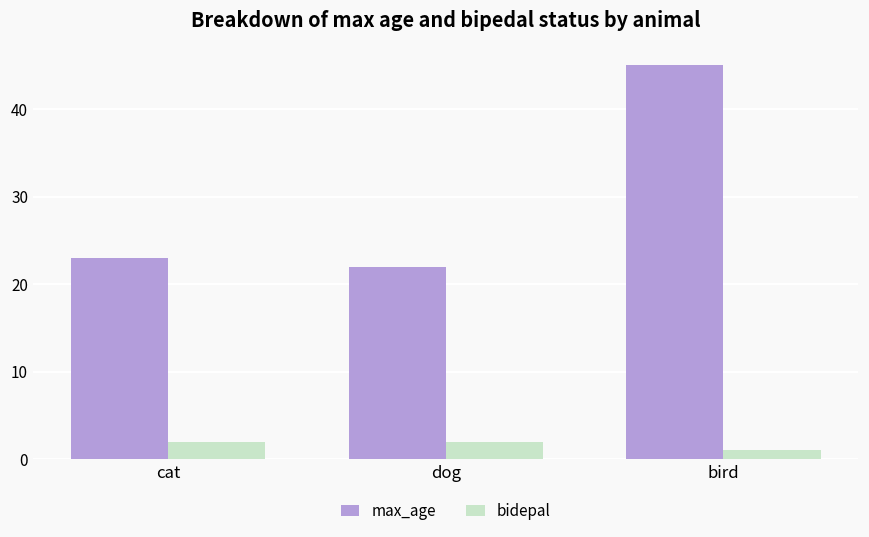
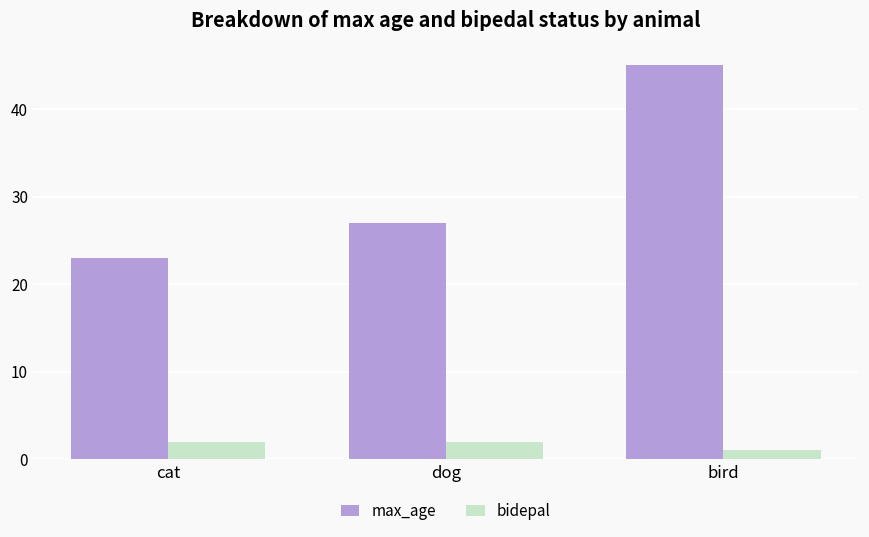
max_age, dog: 22 -> 27
